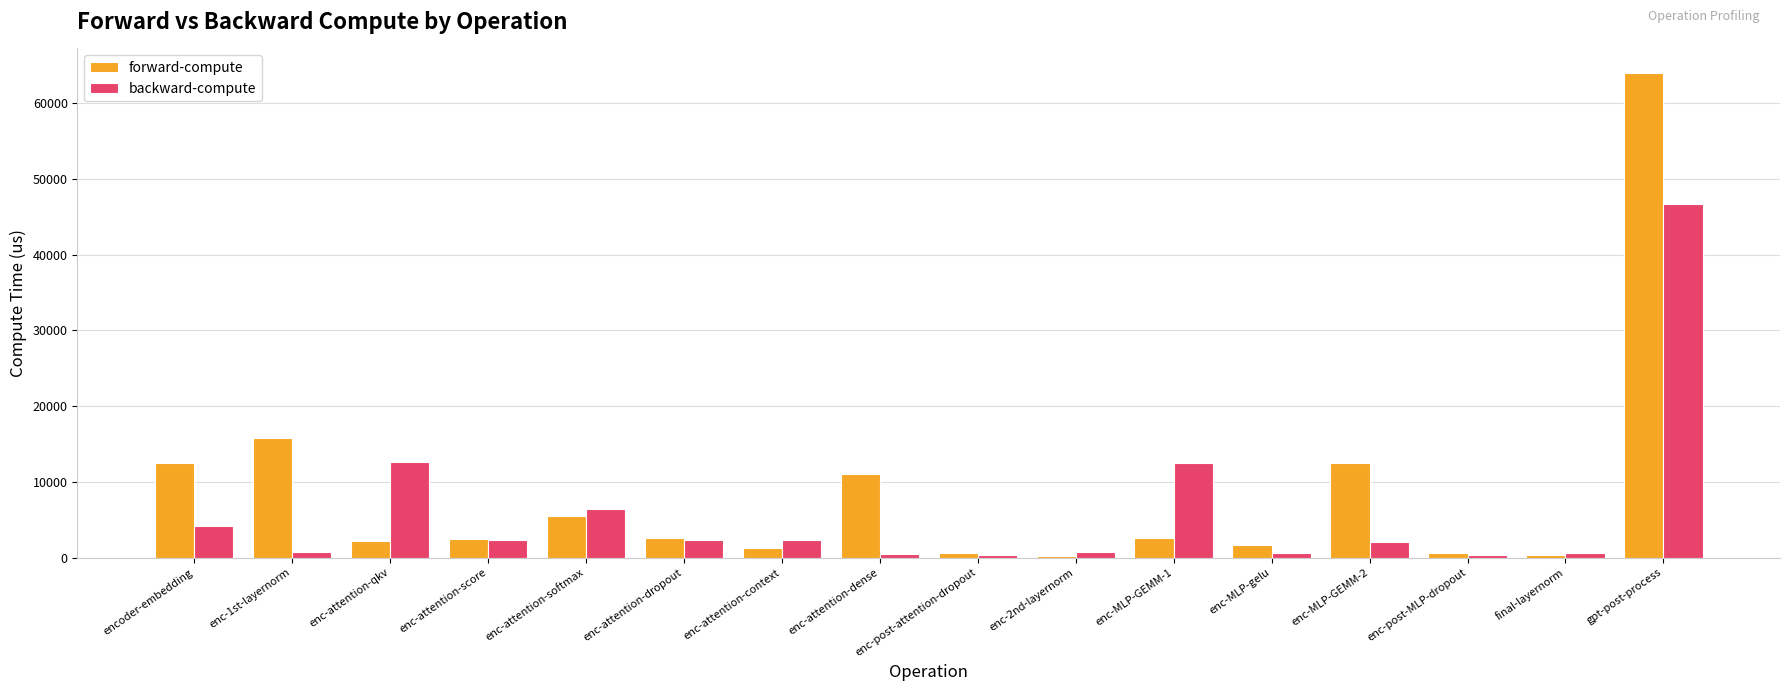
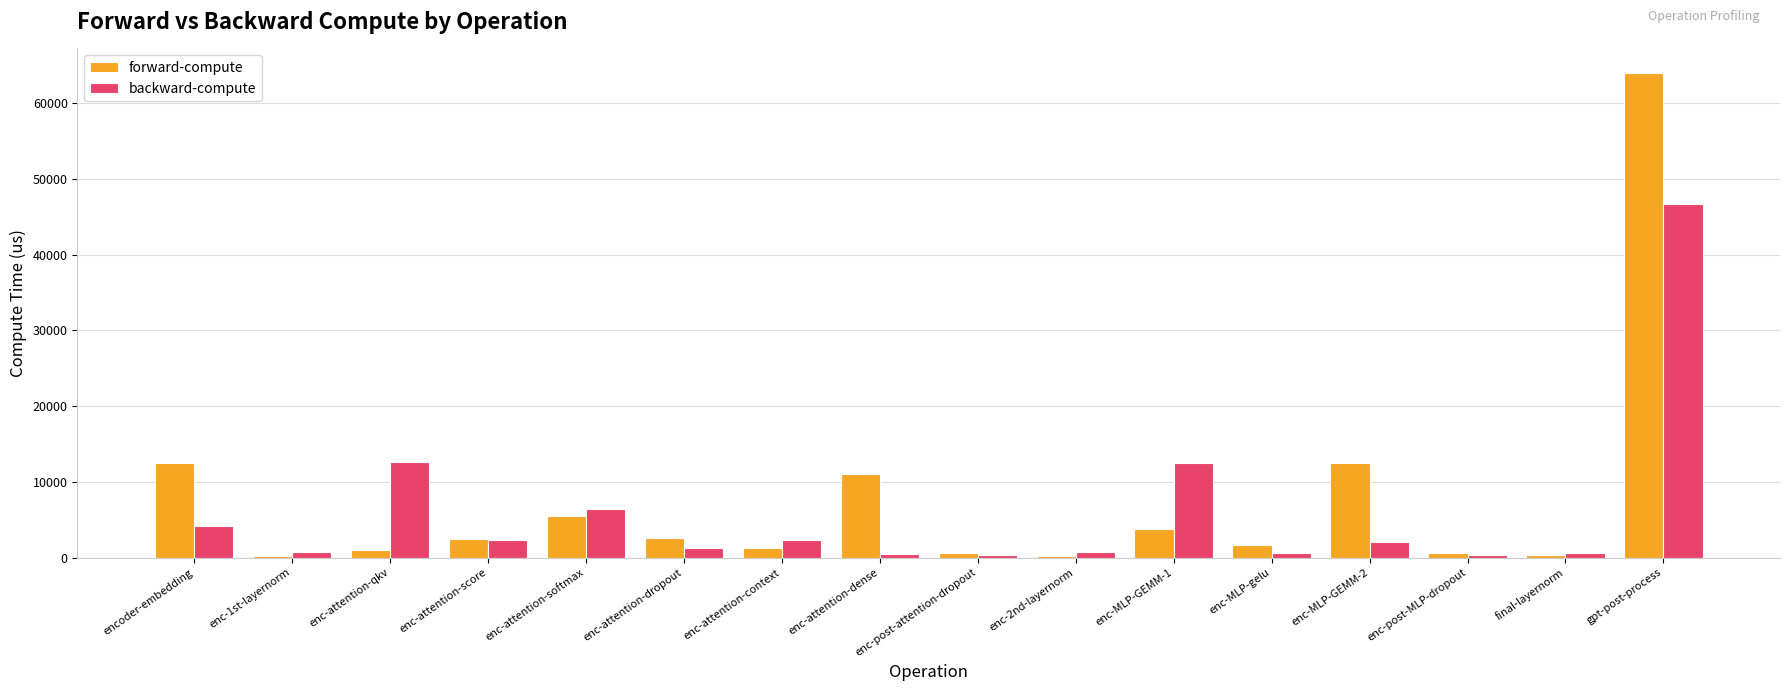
forward-compute, enc-1st-layernorm: 16000 -> 0
forward-compute, enc-attention-qkv: 2000 -> 1000
backward-compute, enc-attention-dropout: 2000 -> 1000
forward-compute, enc-MLP-GEMM-1: 3000 -> 4000
